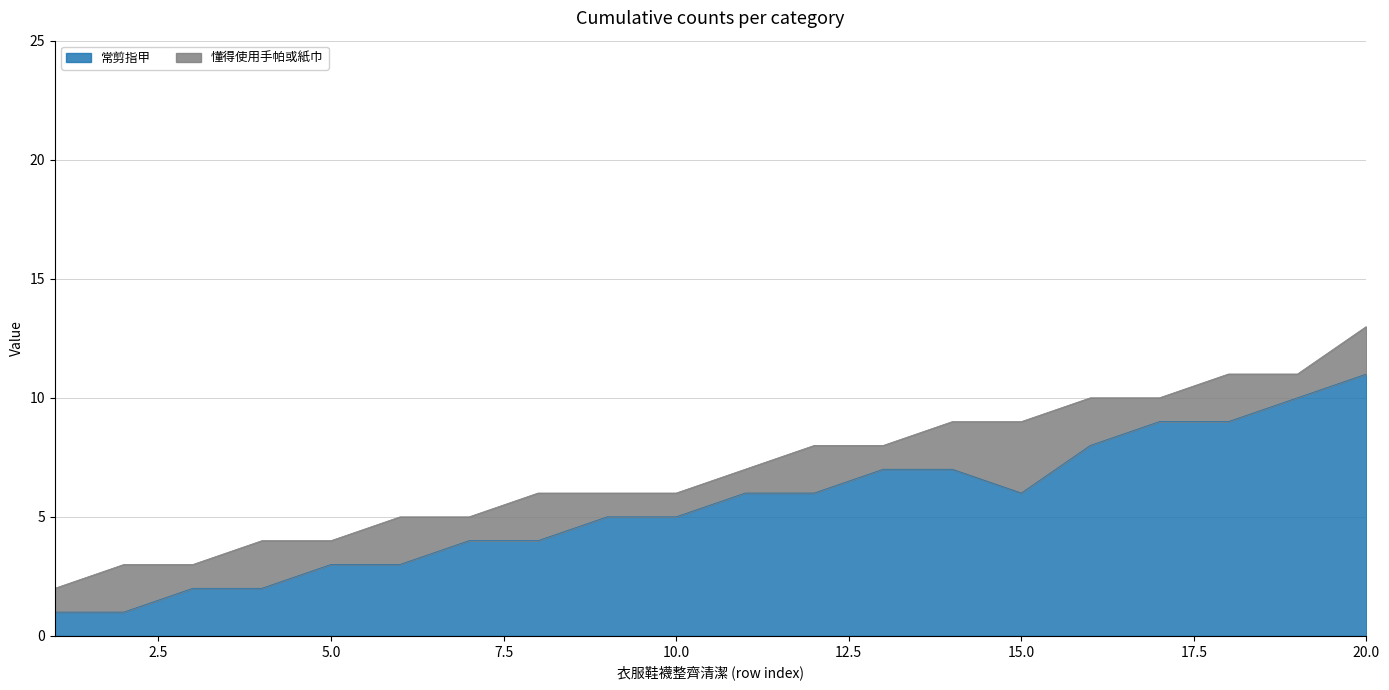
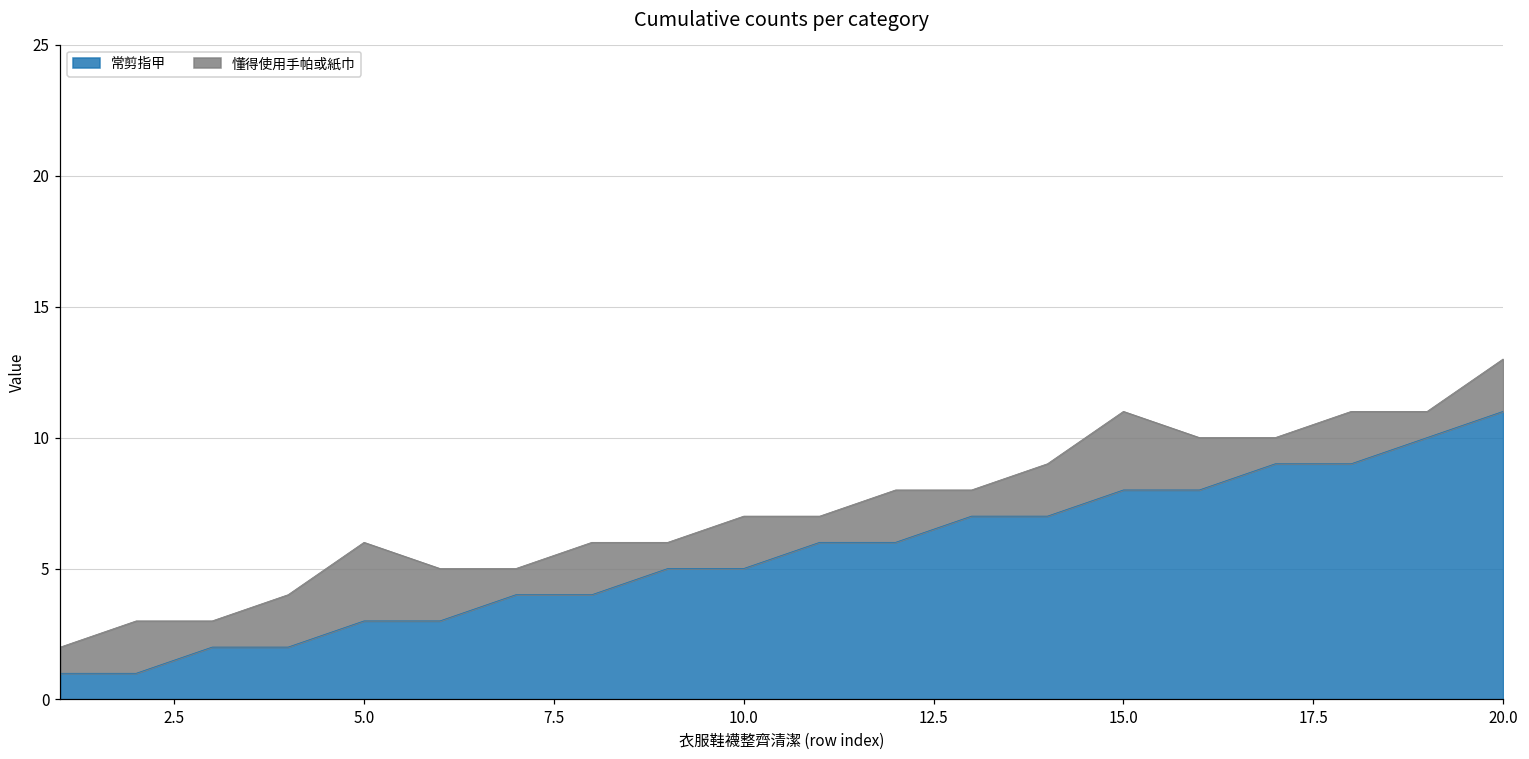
懂得使用手帕或紙巾, 5.0: 1 -> 3
懂得使用手帕或紙巾, 10.0: 1 -> 2
常剪指甲, 15.0: 6 -> 8
